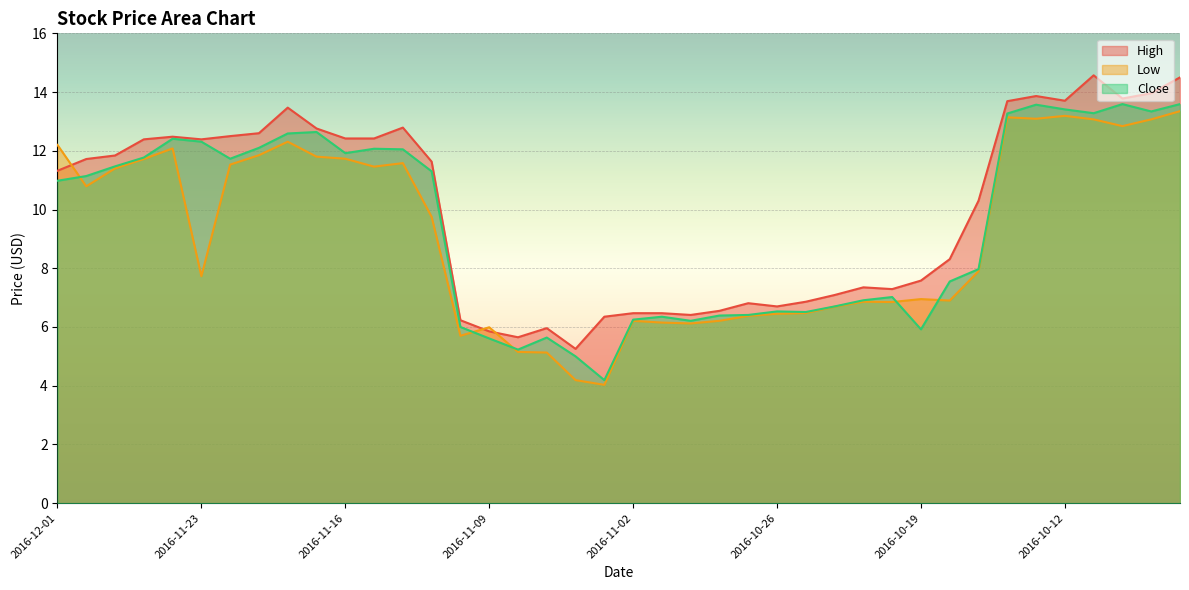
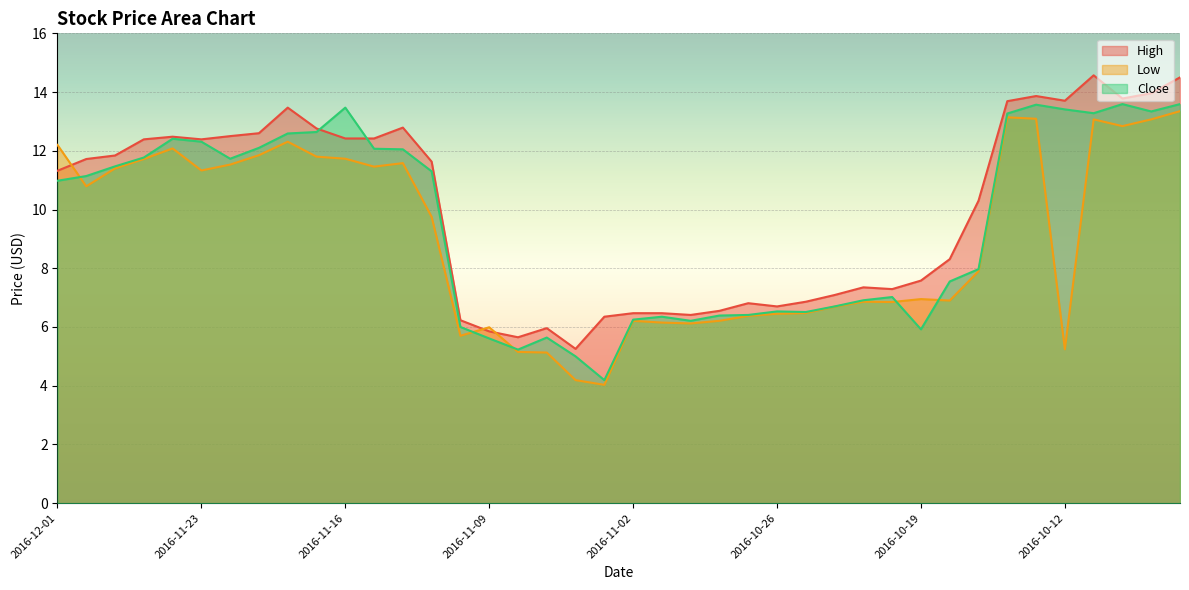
Low, 2016-11-23: 7.7 -> 11.3
Close, 2016-11-16: 11.9 -> 13.5
Low, 2016-10-12: 13.2 -> 5.2
